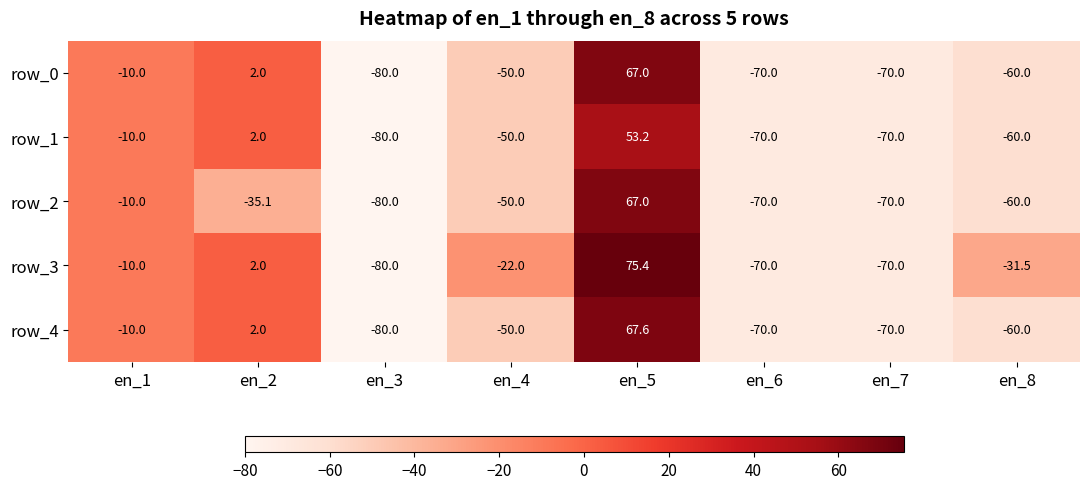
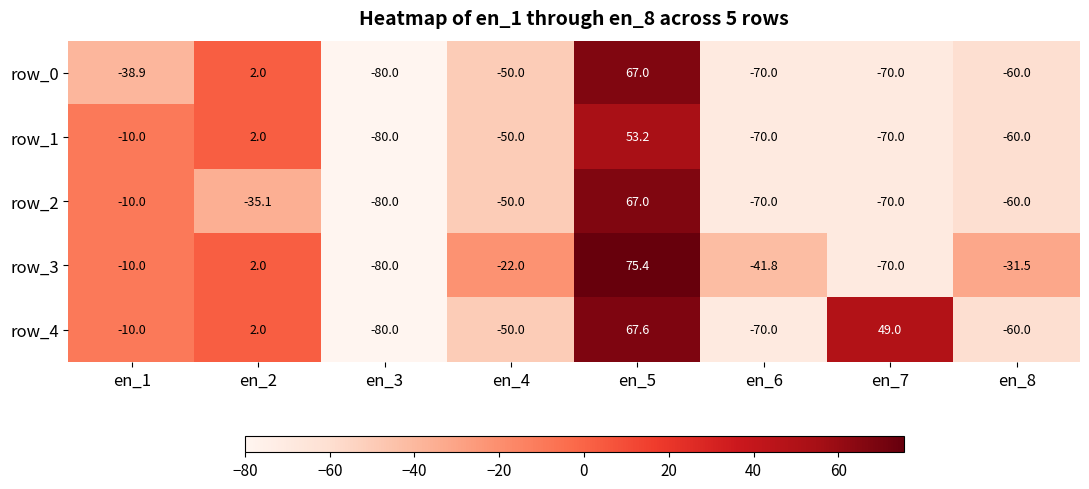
row_0, en_1: -10.0 -> -38.9
row_3, en_6: -70.0 -> -41.8
row_4, en_7: -70.0 -> 49.0
